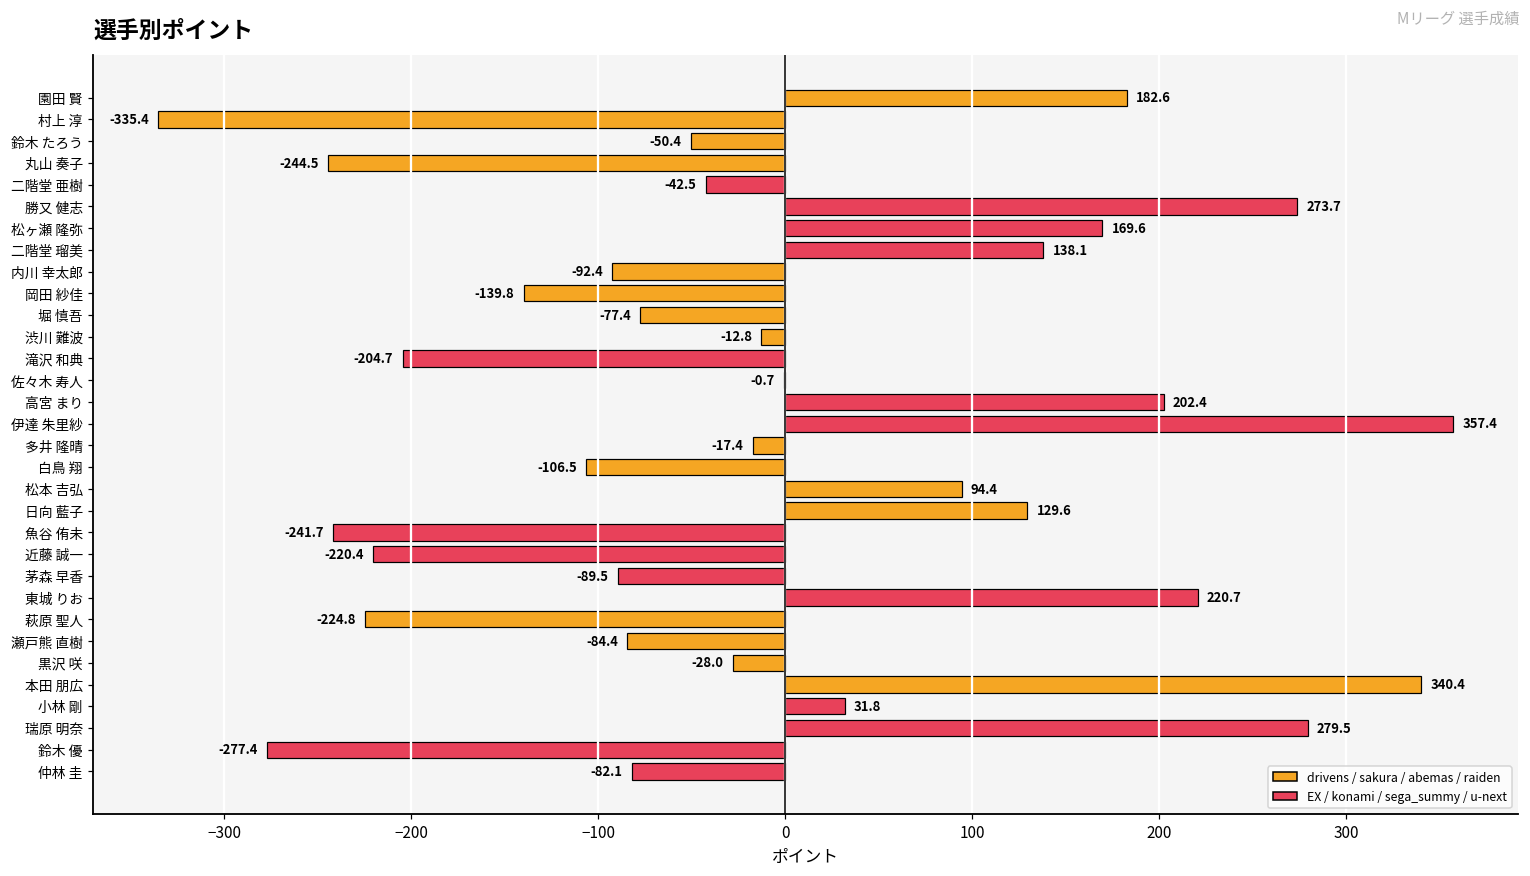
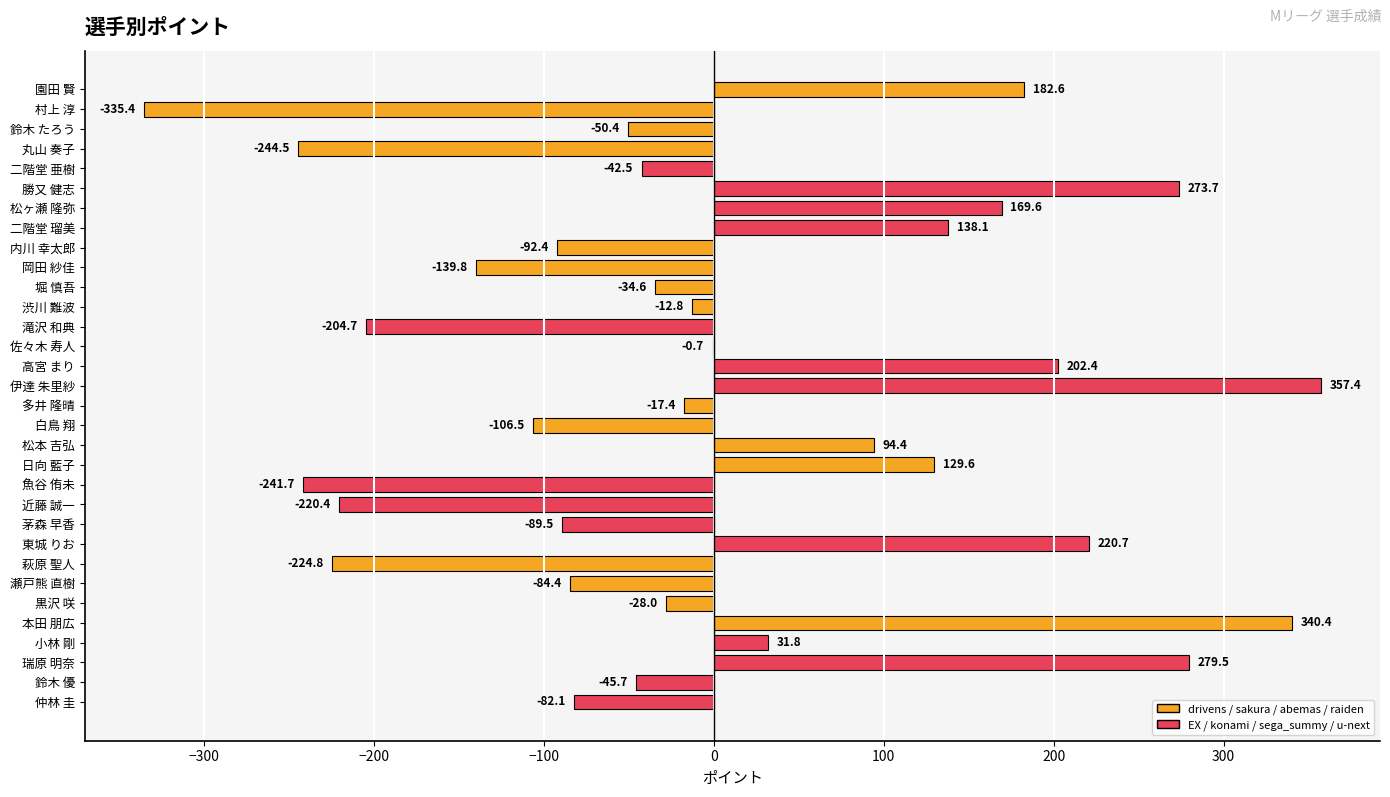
堀 慎吾: -77.4 -> -34.6
鈴木 優: -277.4 -> -45.7
